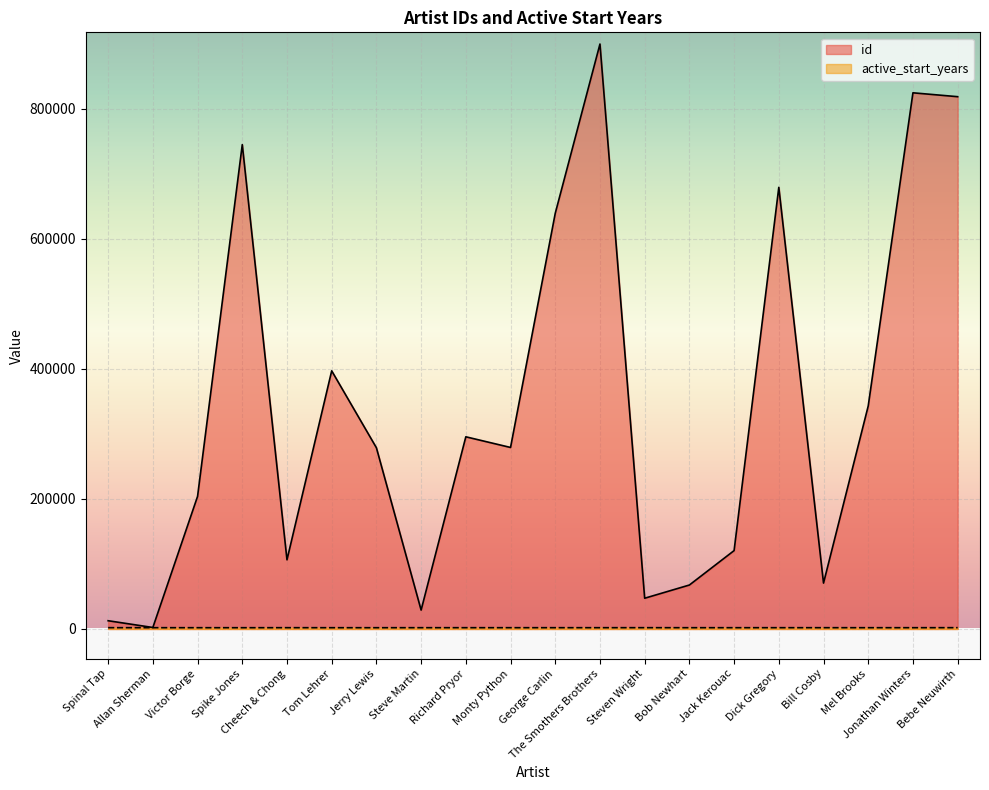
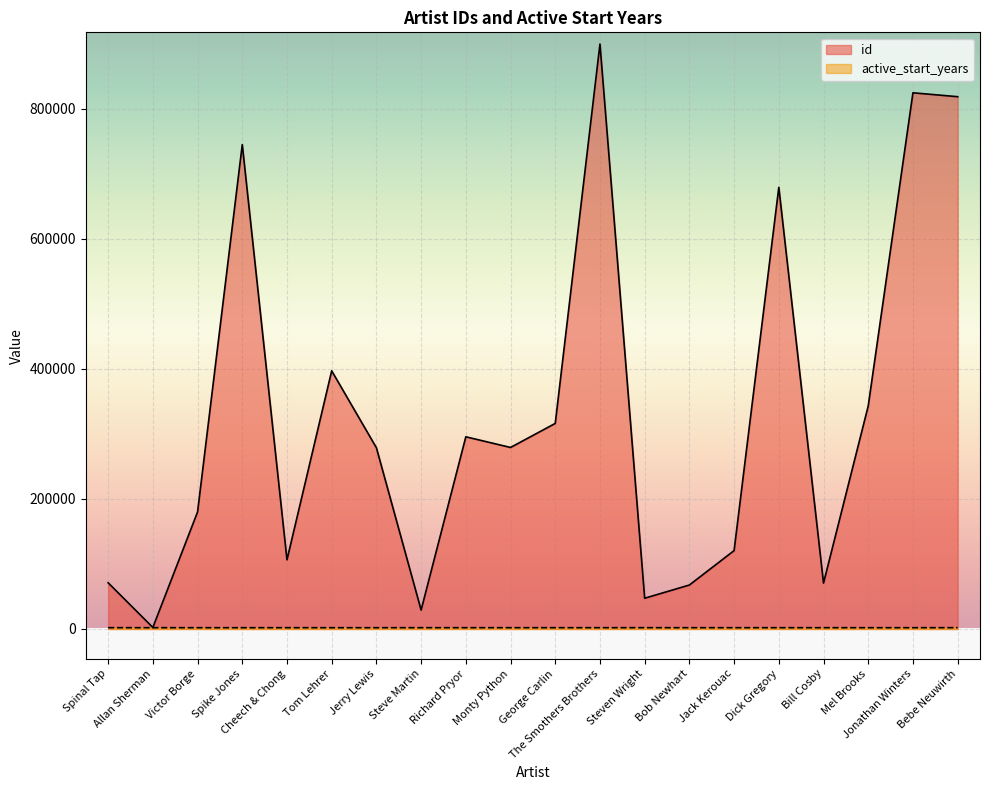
id, Spinal Tap: 10000 -> 70000
id, Victor Borge: 200000 -> 180000
id, George Carlin: 640000 -> 320000
